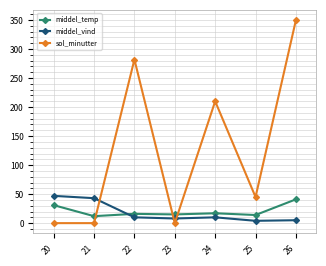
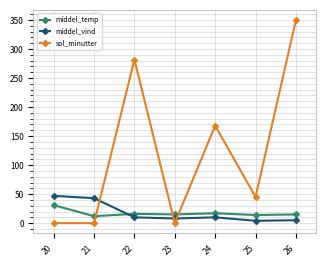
sol_minutter, 24: 210 -> 170
middel_temp, 26: 40 -> 20
